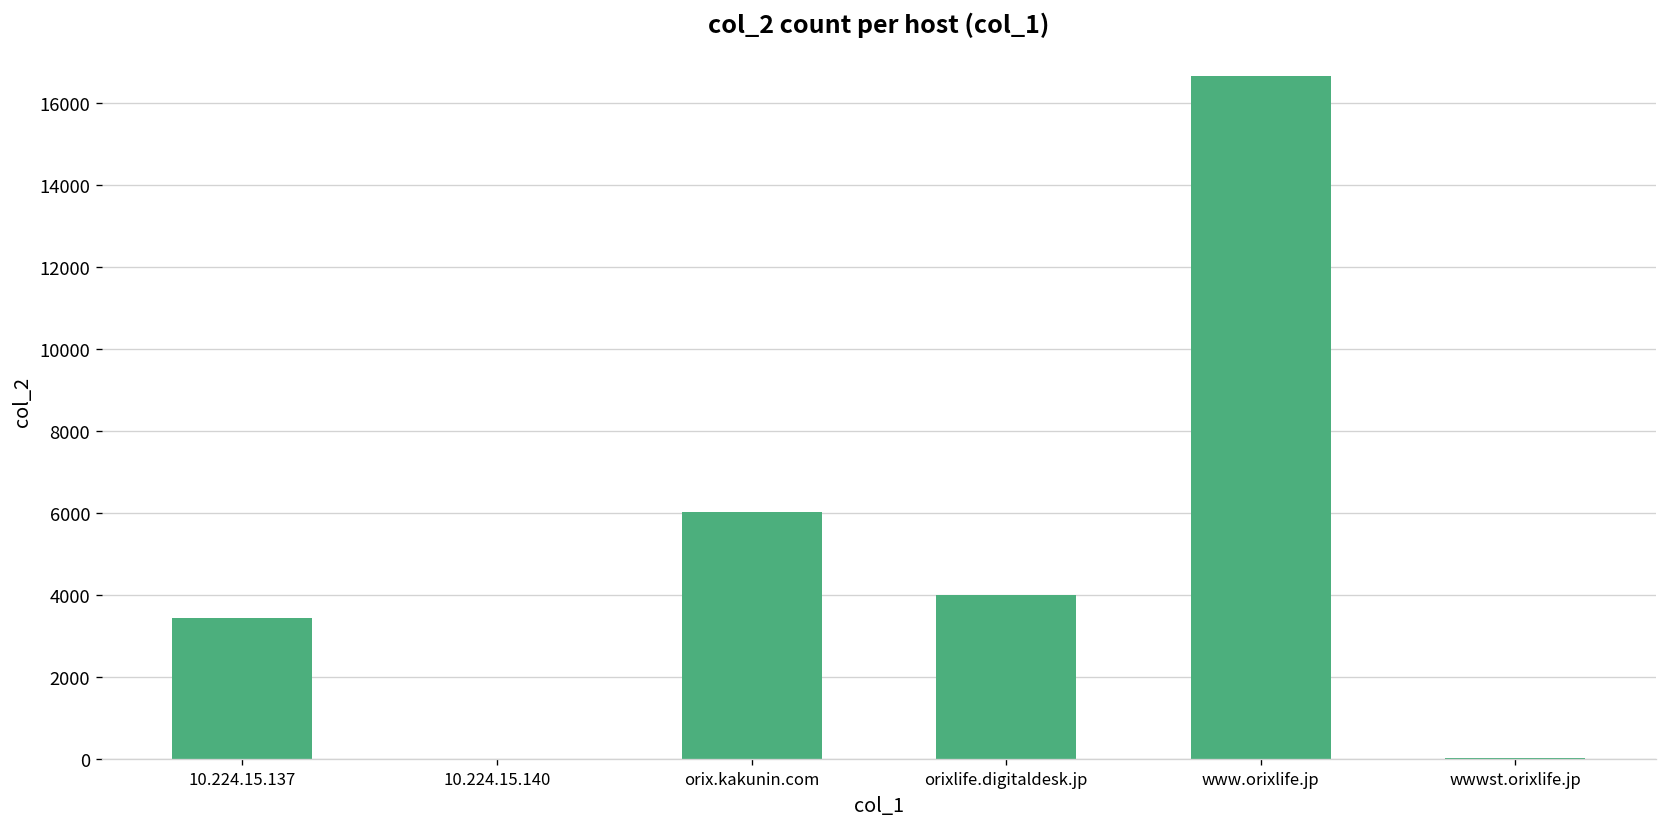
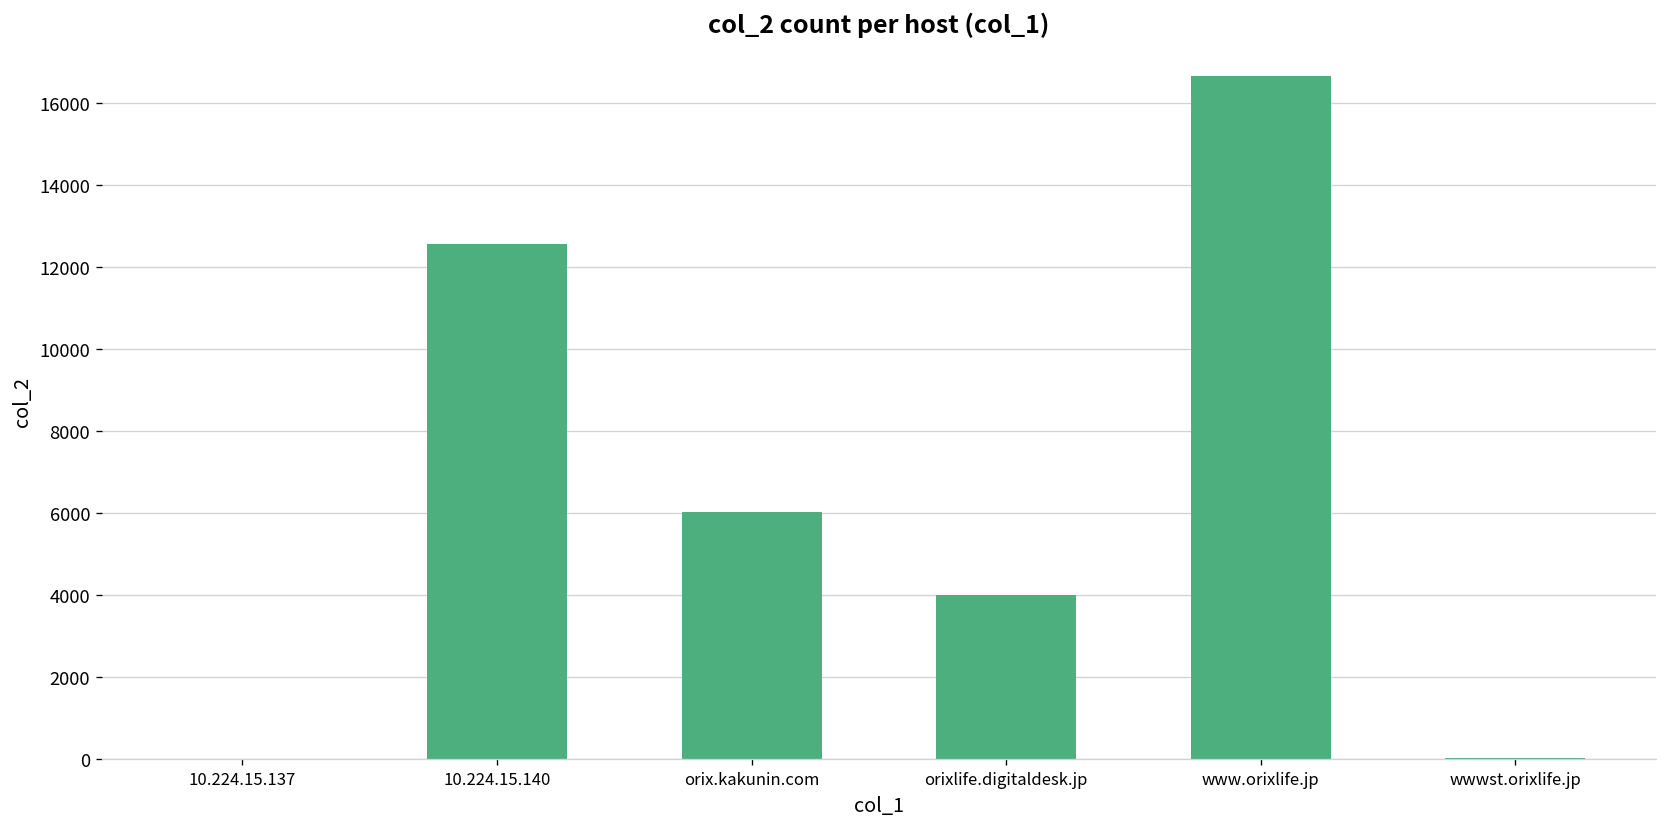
10.224.15.137: 3400 -> 0
10.224.15.140: 0 -> 12600
